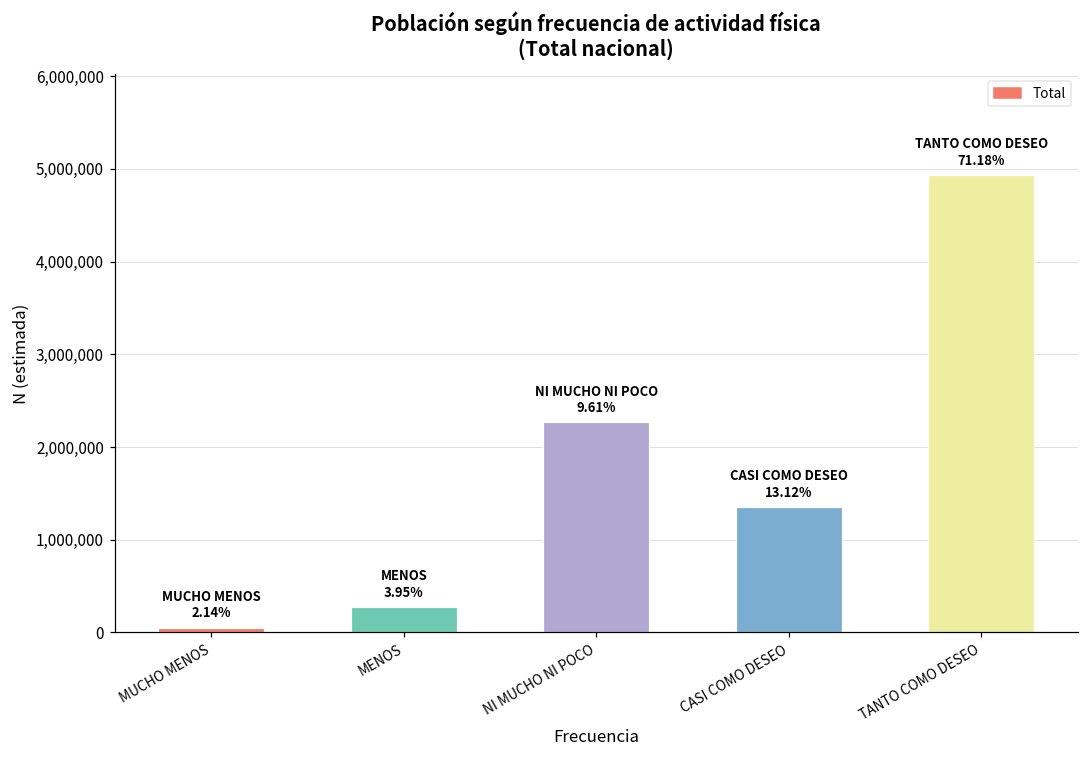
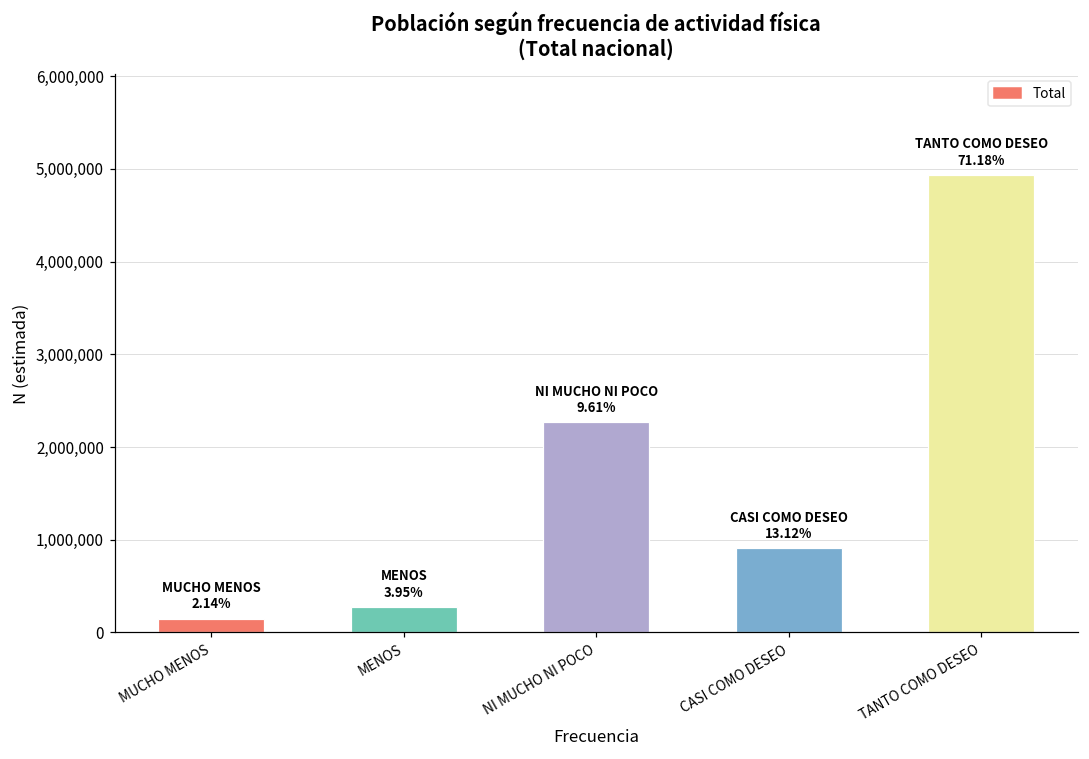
MUCHO MENOS: 50,000 -> 150,000
CASI COMO DESEO: 1,400,000 -> 900,000
